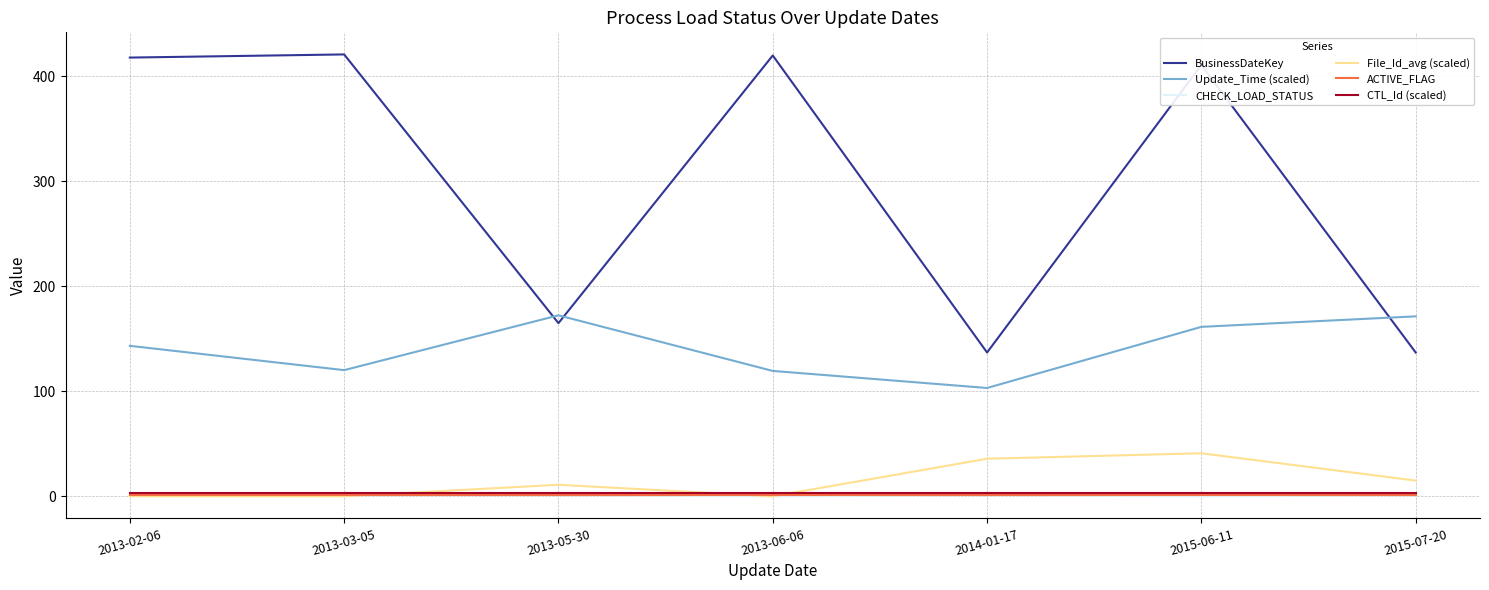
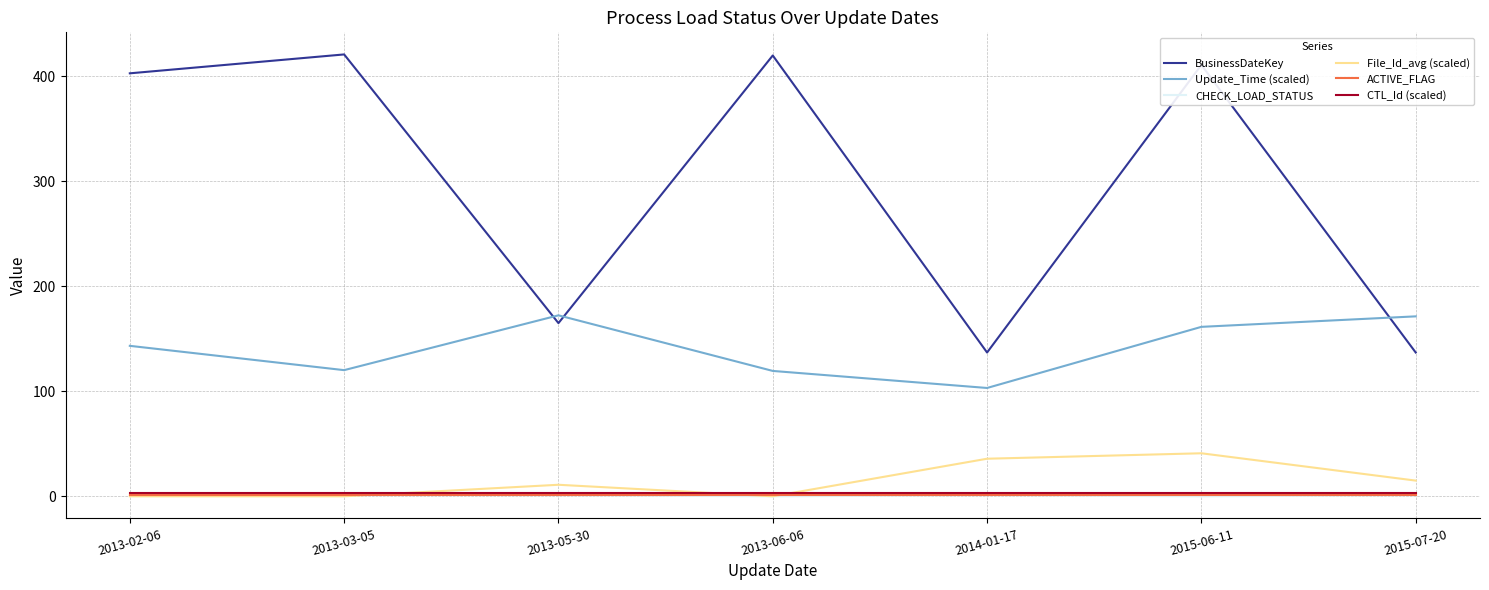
BusinessDateKey, 2013-02-06: 418 -> 403
